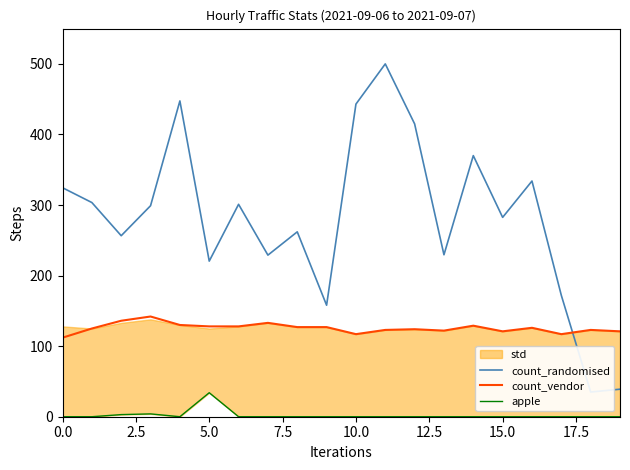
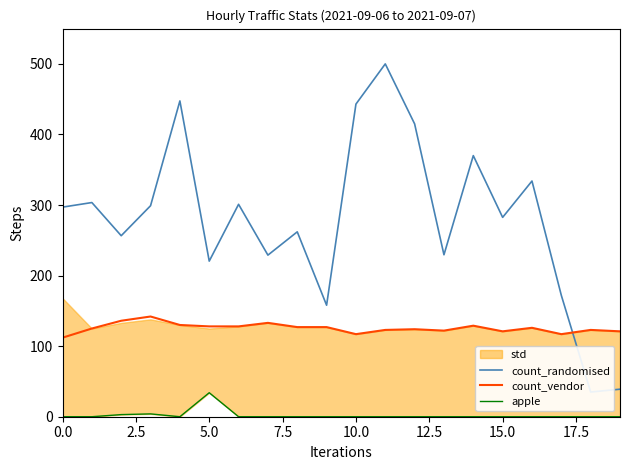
count_randomised, 0.0: 320 -> 300
std, 0.0: 130 -> 170
